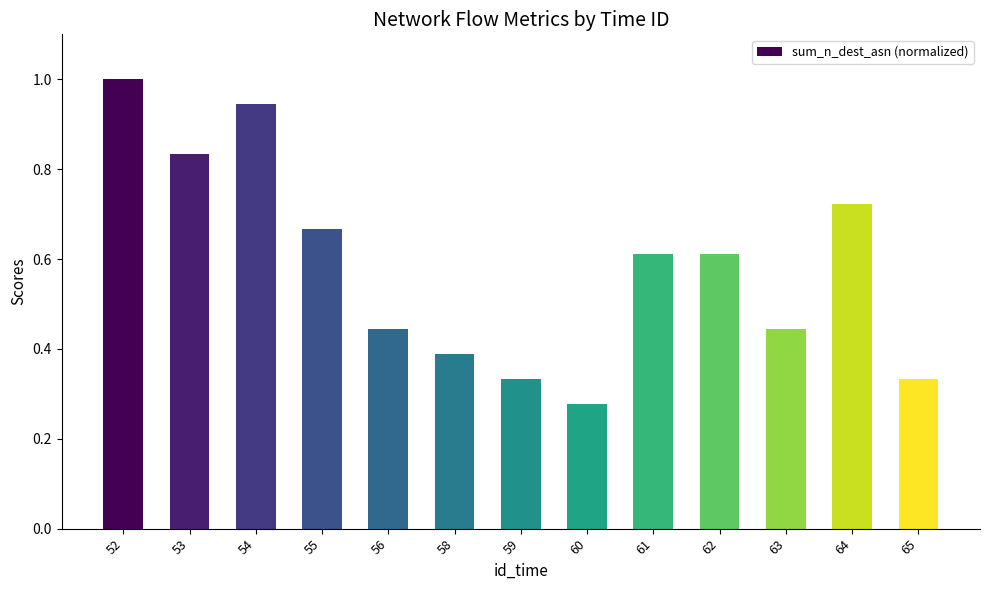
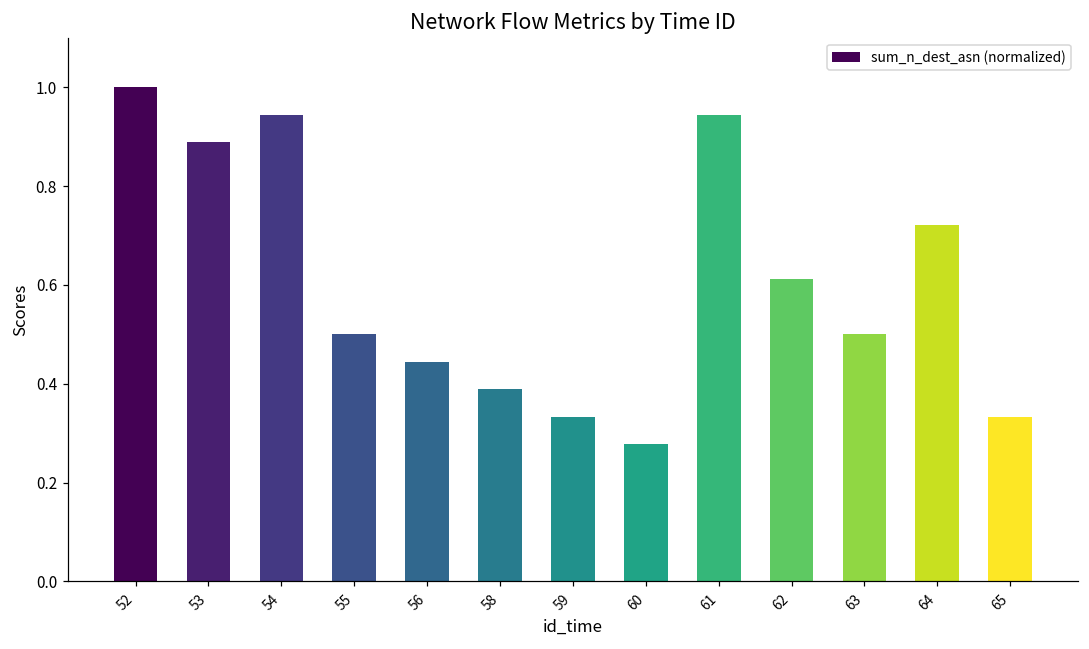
53: 0.83 -> 0.89
55: 0.67 -> 0.50
61: 0.61 -> 0.94
63: 0.44 -> 0.50
